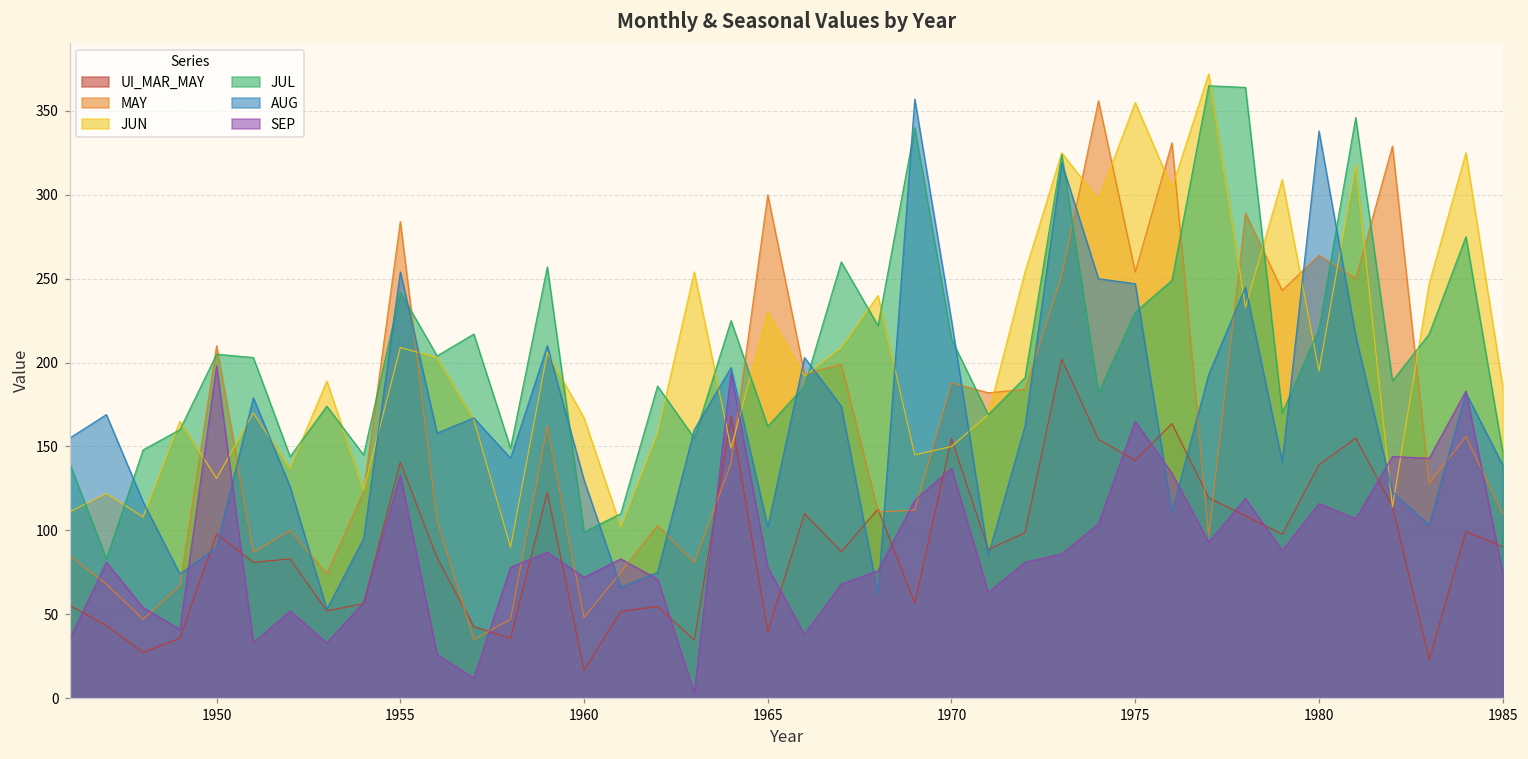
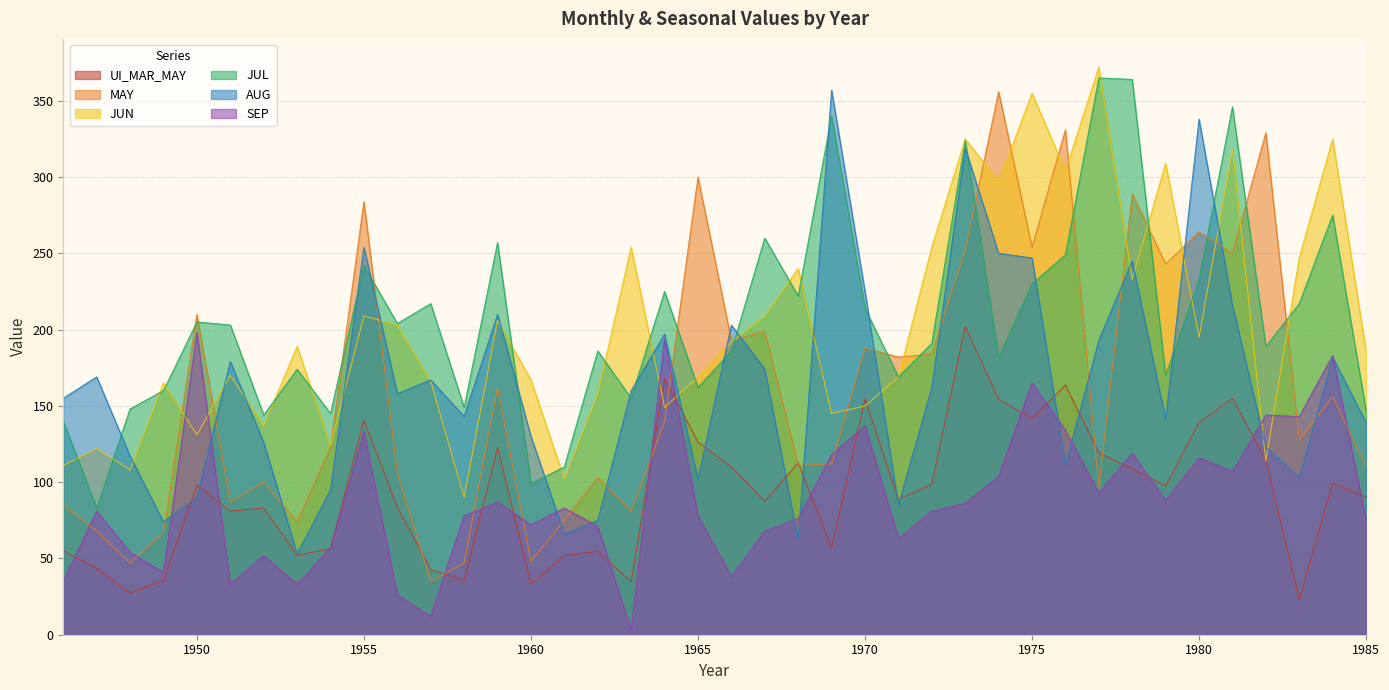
UI_MAR_MAY, 1960: 17 -> 33
UI_MAR_MAY, 1965: 39 -> 126
JUN, 1965: 230 -> 169
JUL, 1980: 220 -> 233
